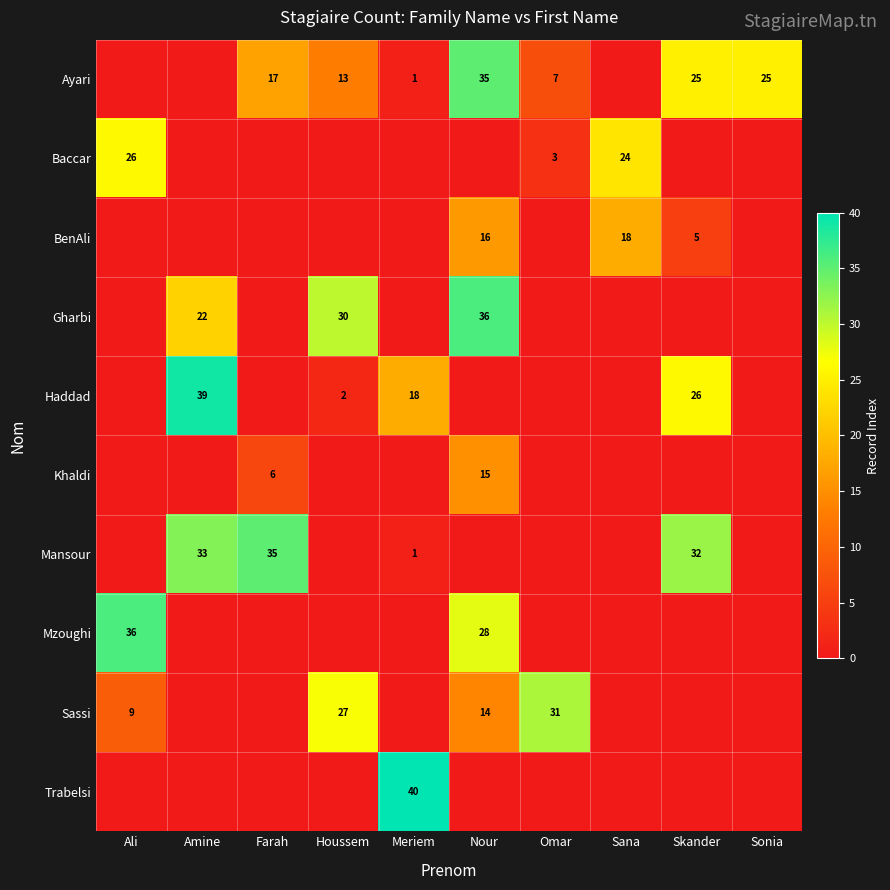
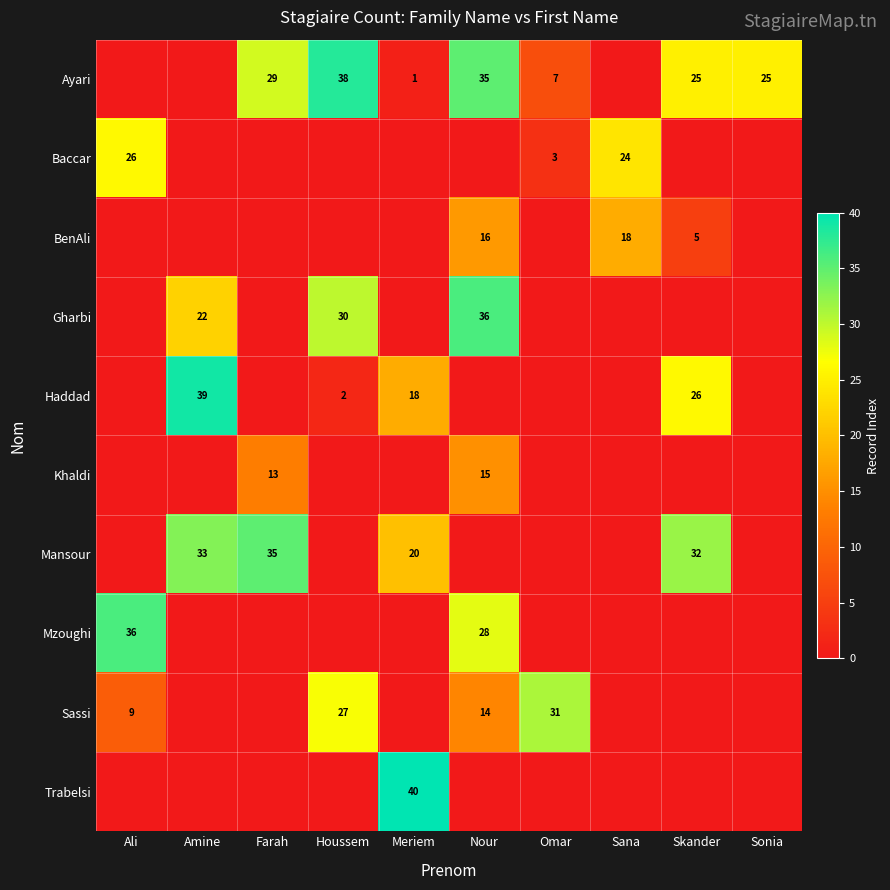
Ayari, Farah: 17 -> 29
Ayari, Houssem: 13 -> 38
Khaldi, Farah: 6 -> 13
Mansour, Meriem: 1 -> 20
